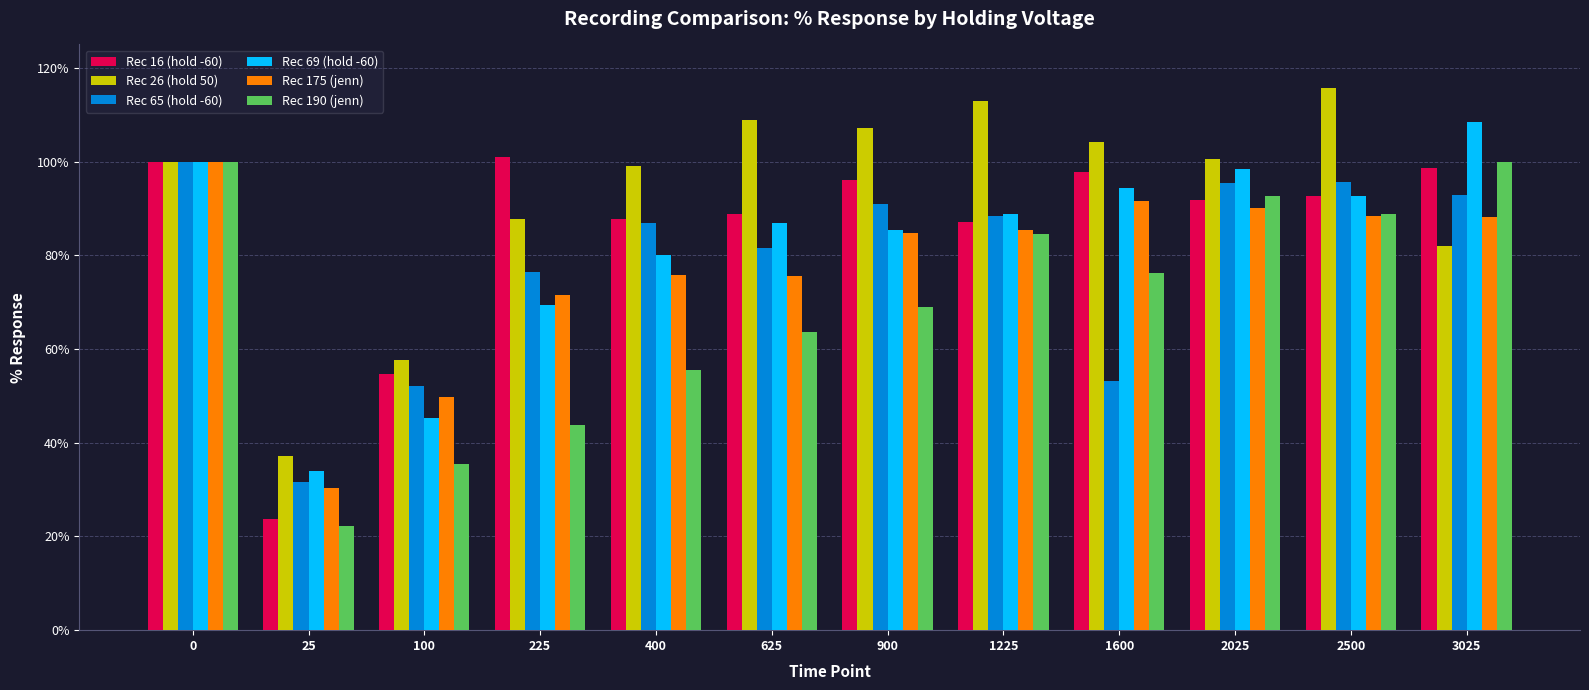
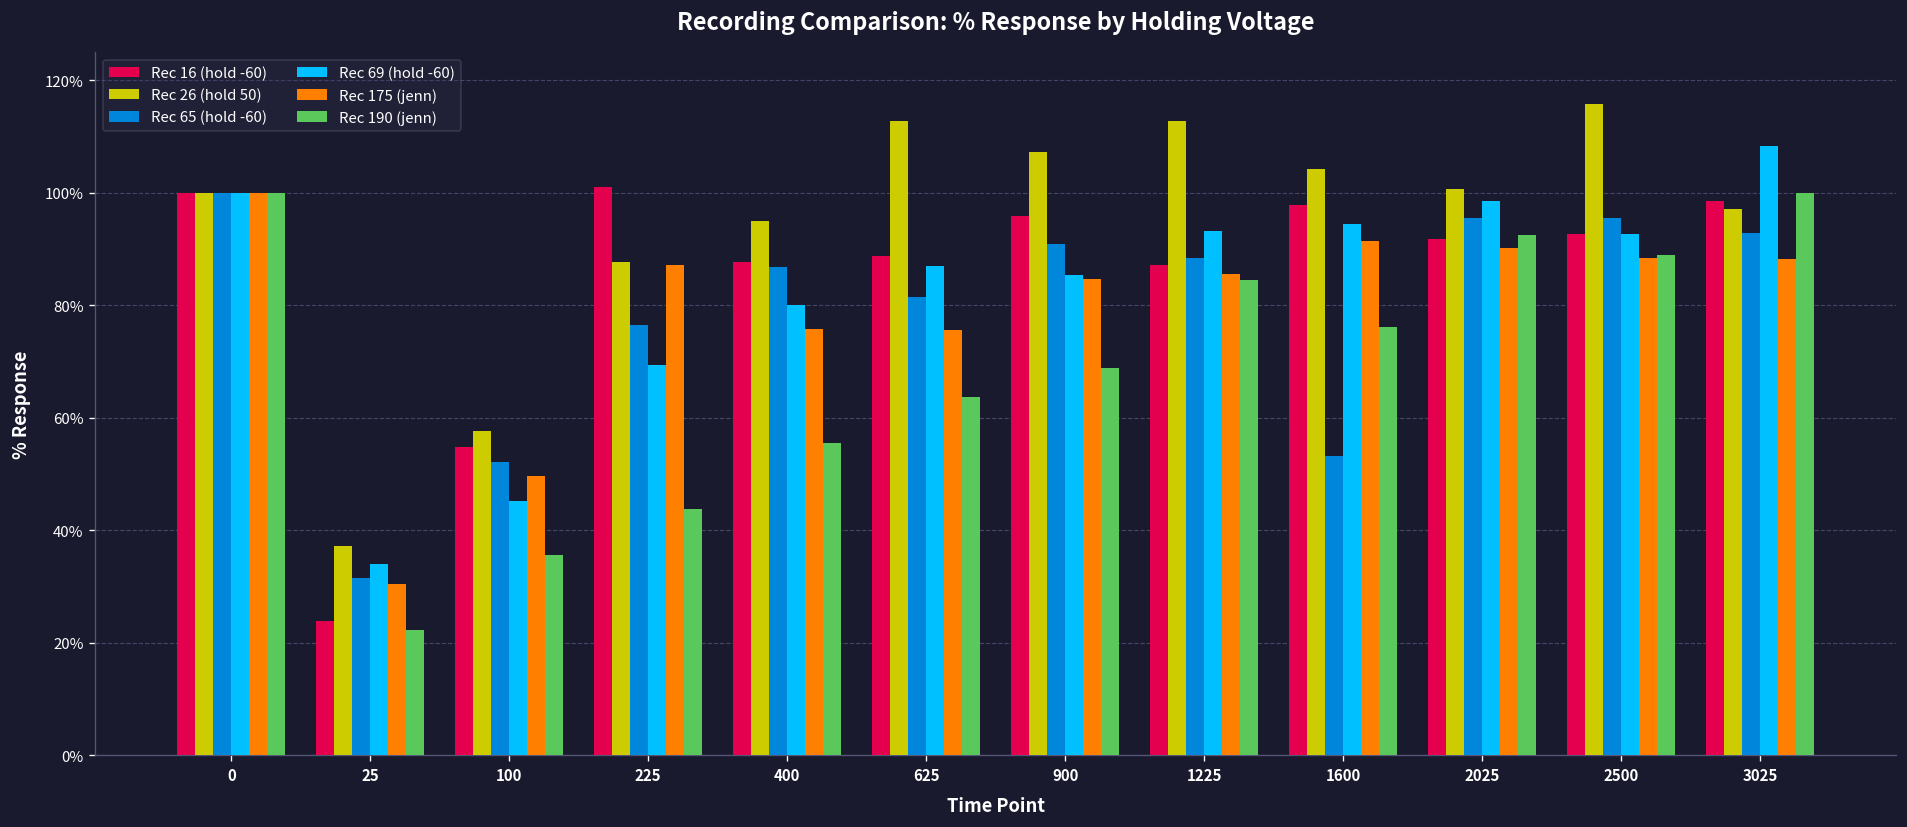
Rec 175 (jenn), 225: 71% -> 87%
Rec 26 (hold 50), 400: 99% -> 95%
Rec 26 (hold 50), 625: 109% -> 113%
Rec 69 (hold -60), 1225: 89% -> 93%
Rec 26 (hold 50), 3025: 82% -> 97%
